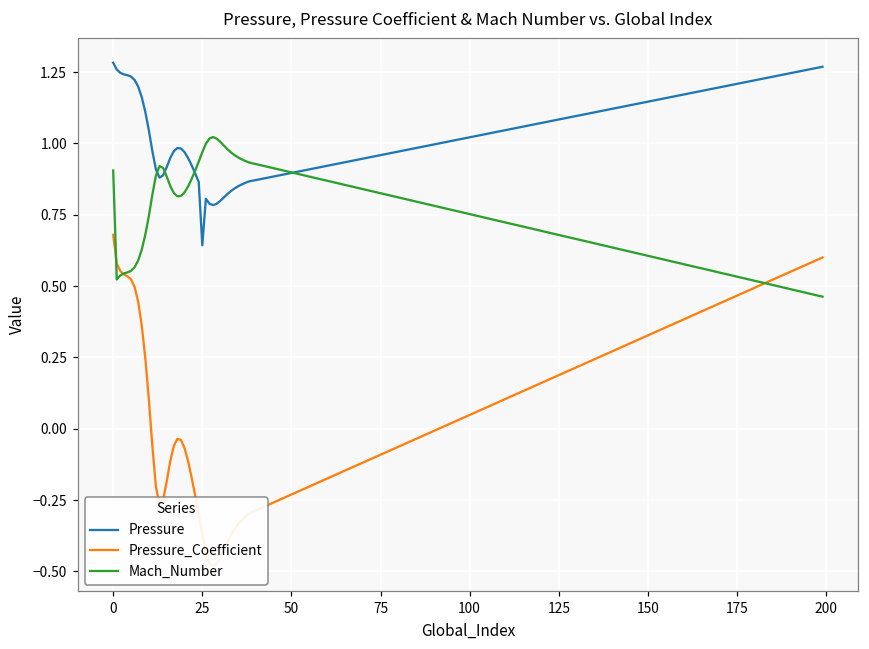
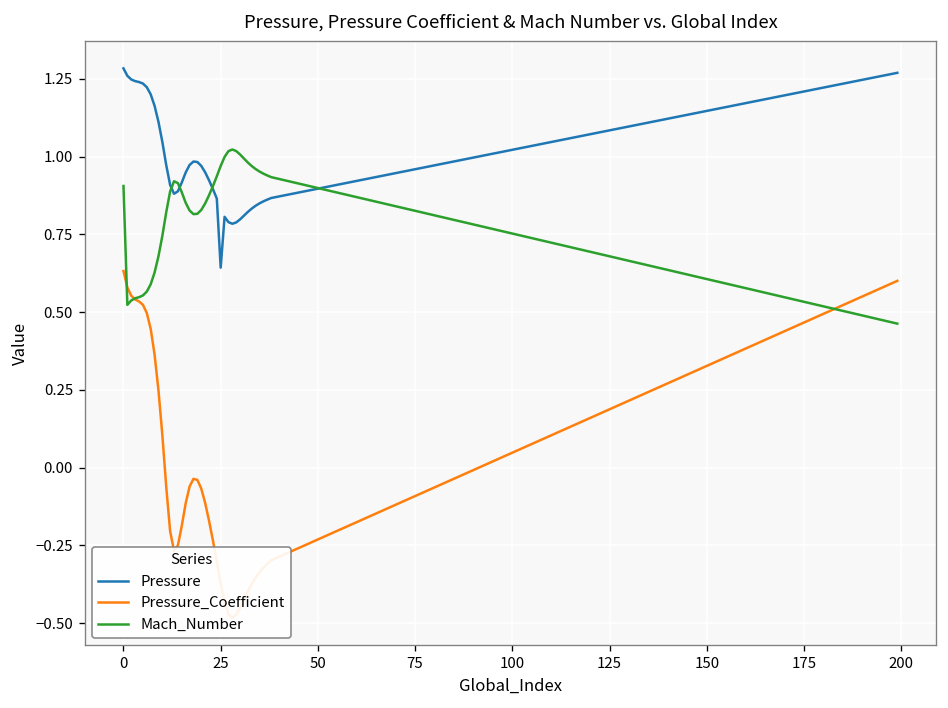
Pressure_Coefficient, 0: 0.68 -> 0.63
